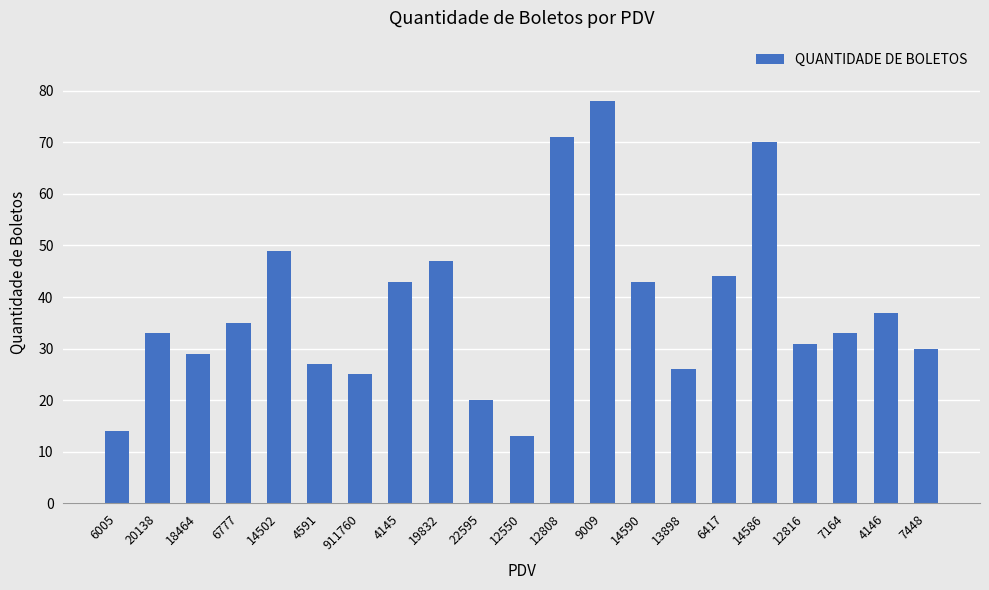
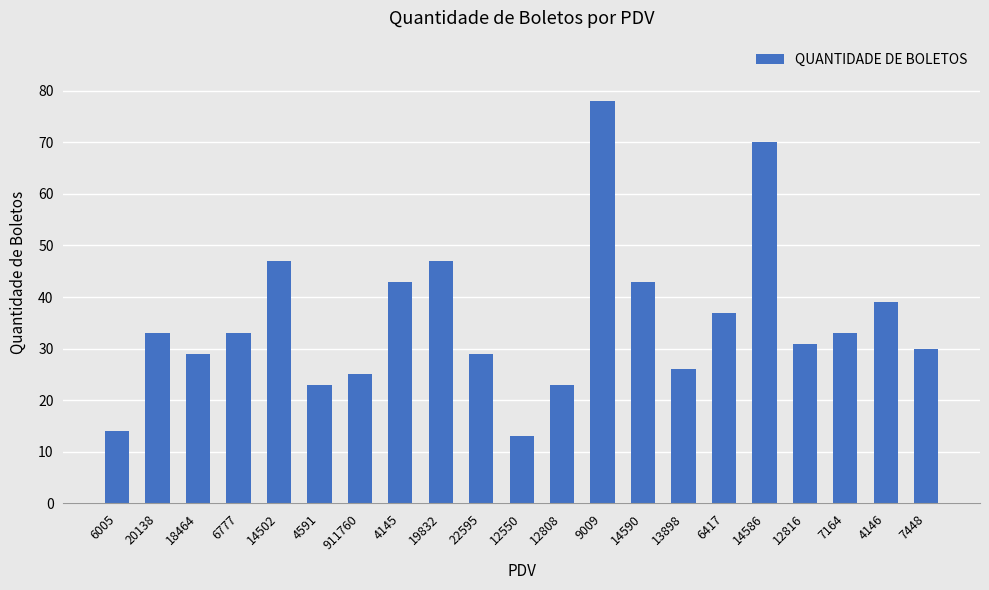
6777: 35 -> 33
14502: 49 -> 47
4591: 27 -> 23
22595: 20 -> 29
12808: 71 -> 23
6417: 44 -> 37
4146: 37 -> 39
